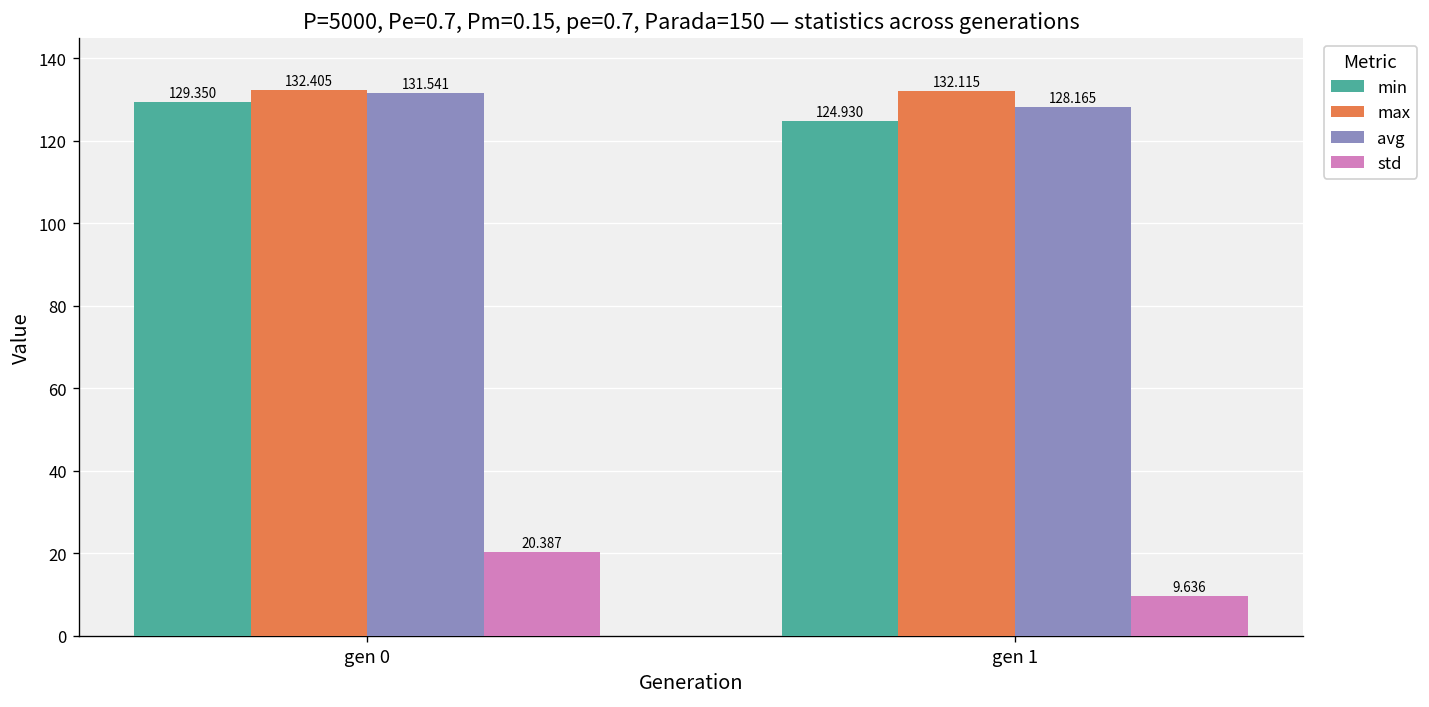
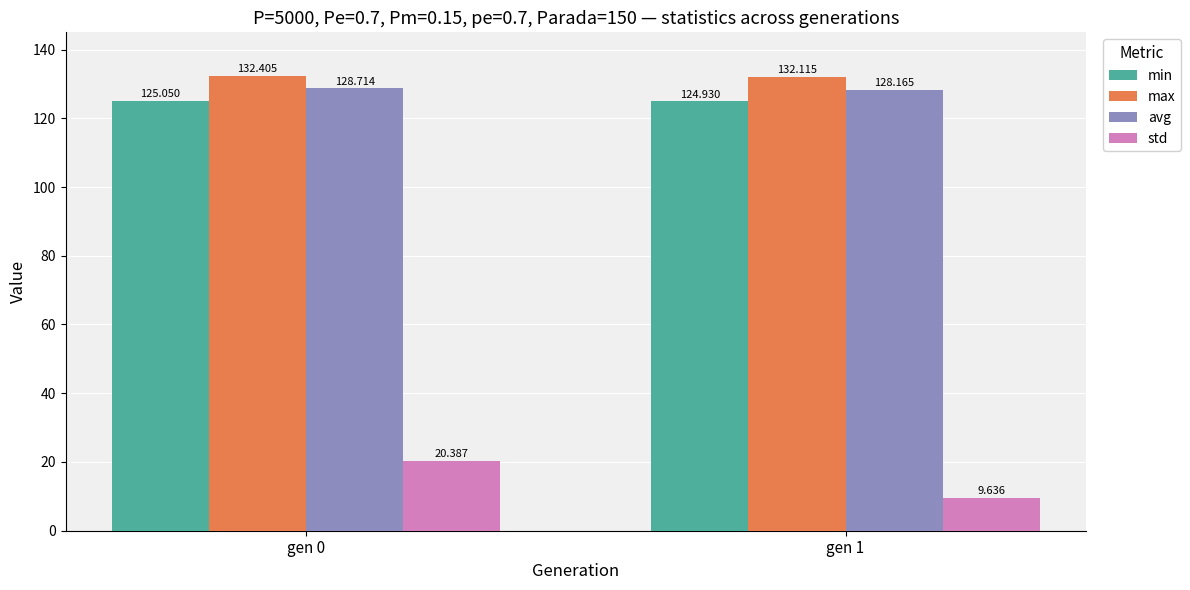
min, gen 0: 129.350 -> 125.050
avg, gen 0: 131.541 -> 128.714
